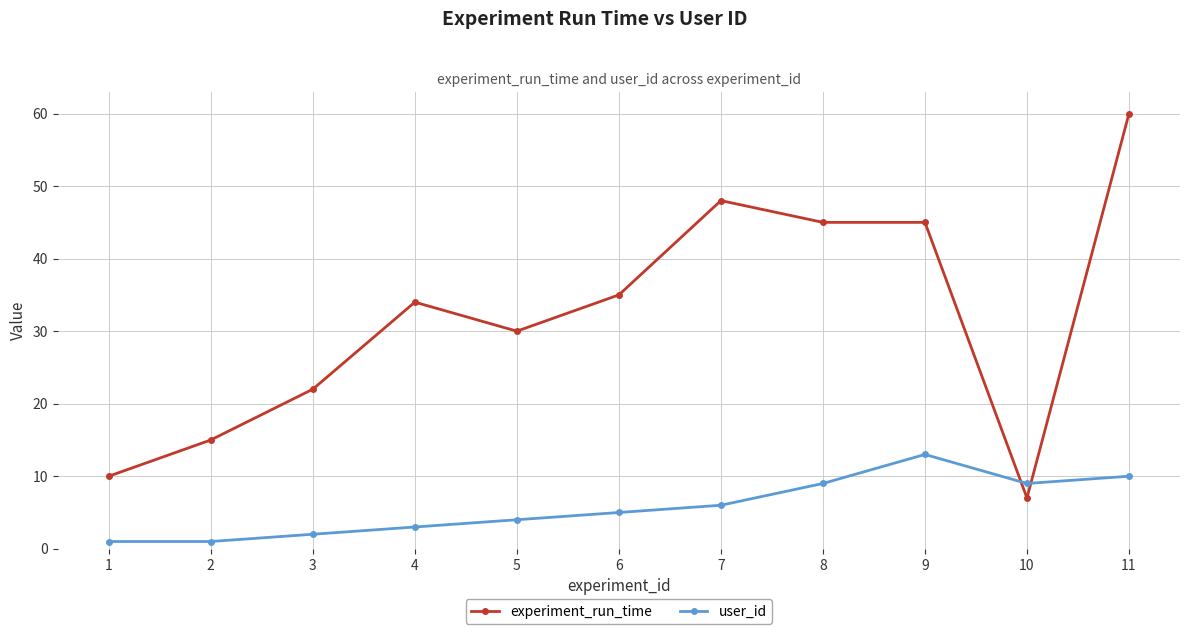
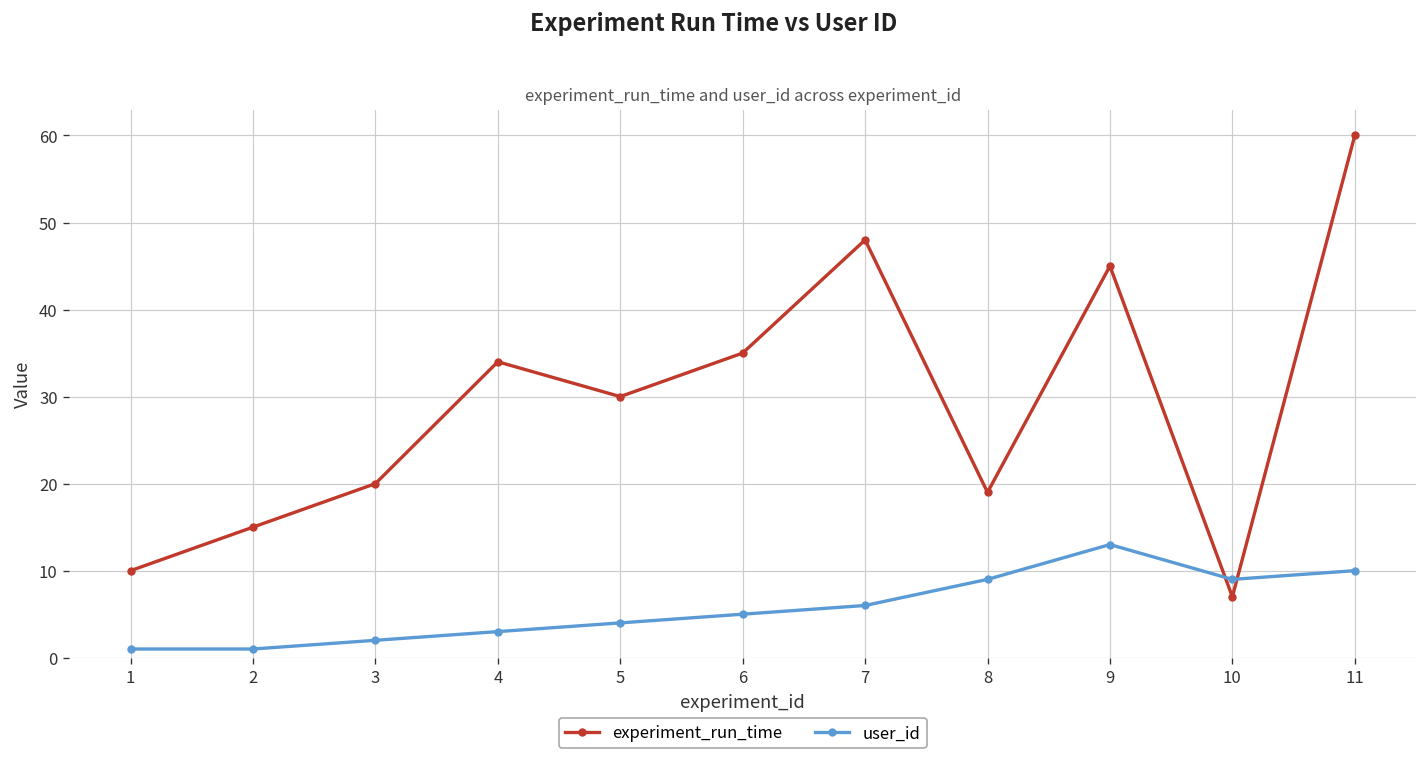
experiment_run_time, 3: 22 -> 20
experiment_run_time, 8: 45 -> 19
